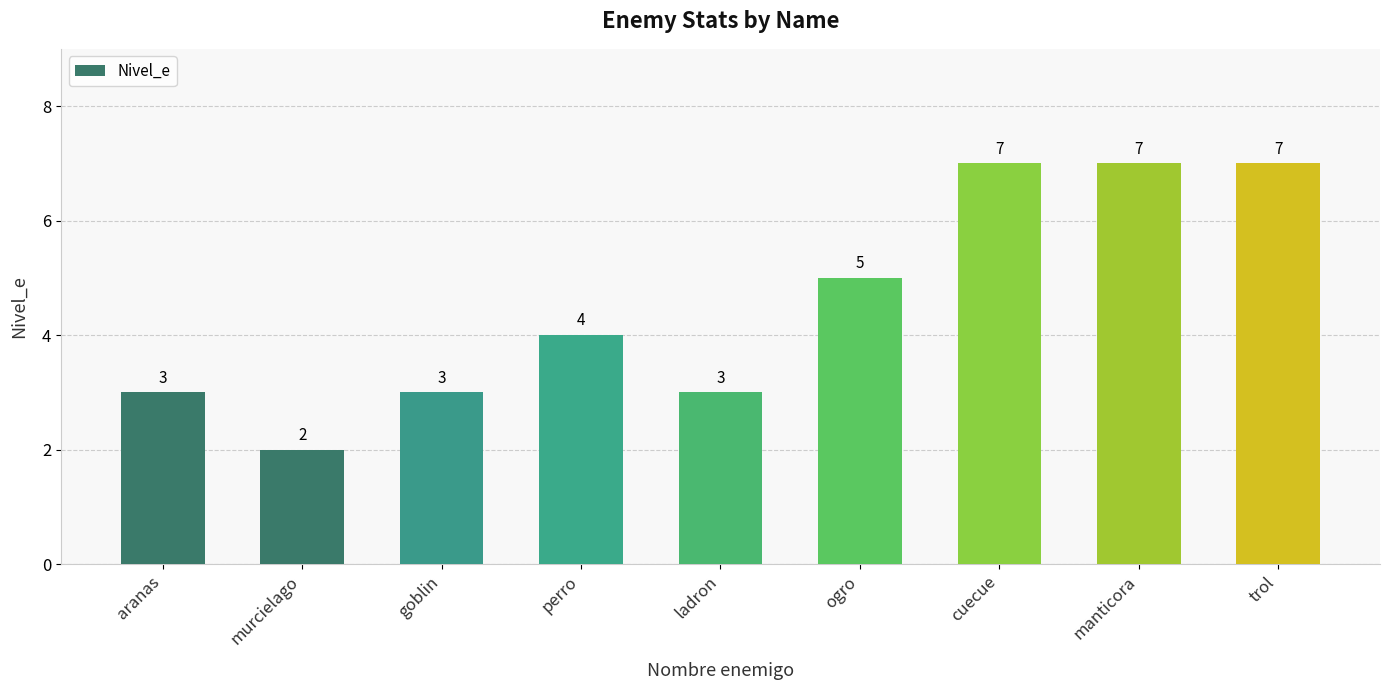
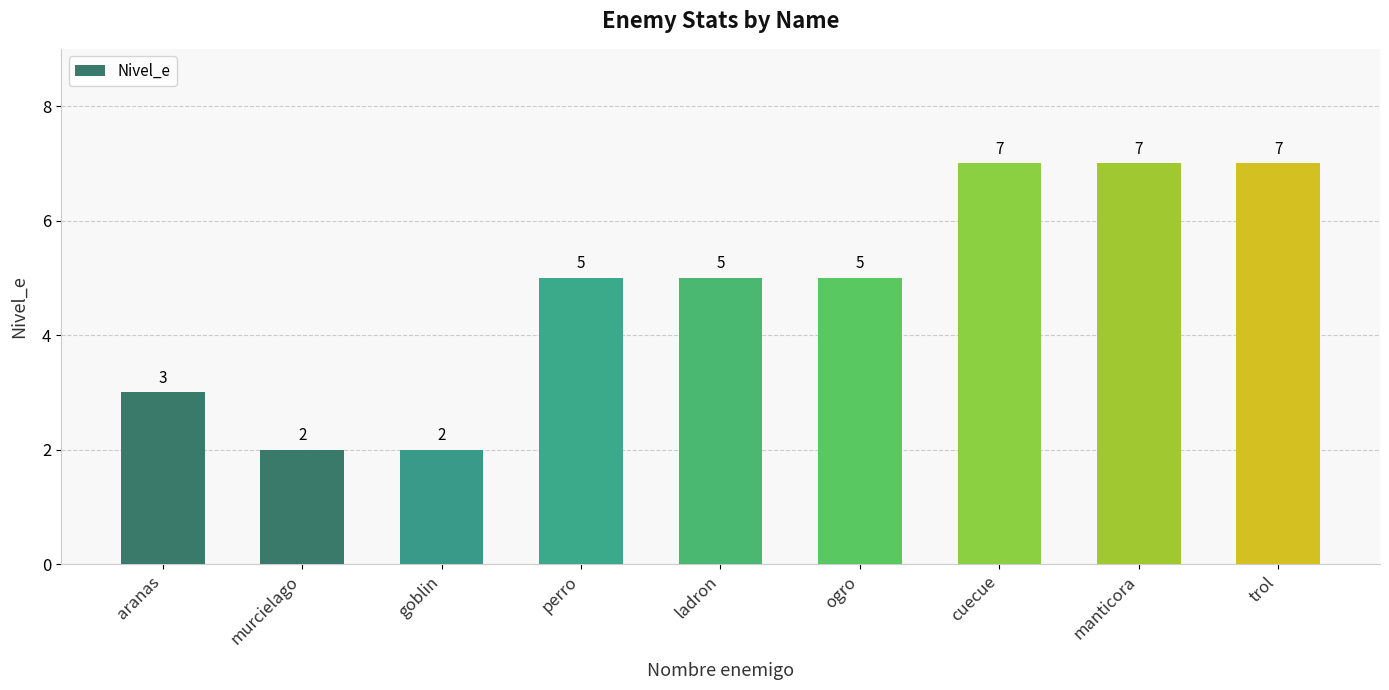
goblin: 3 -> 2
perro: 4 -> 5
ladron: 3 -> 5
